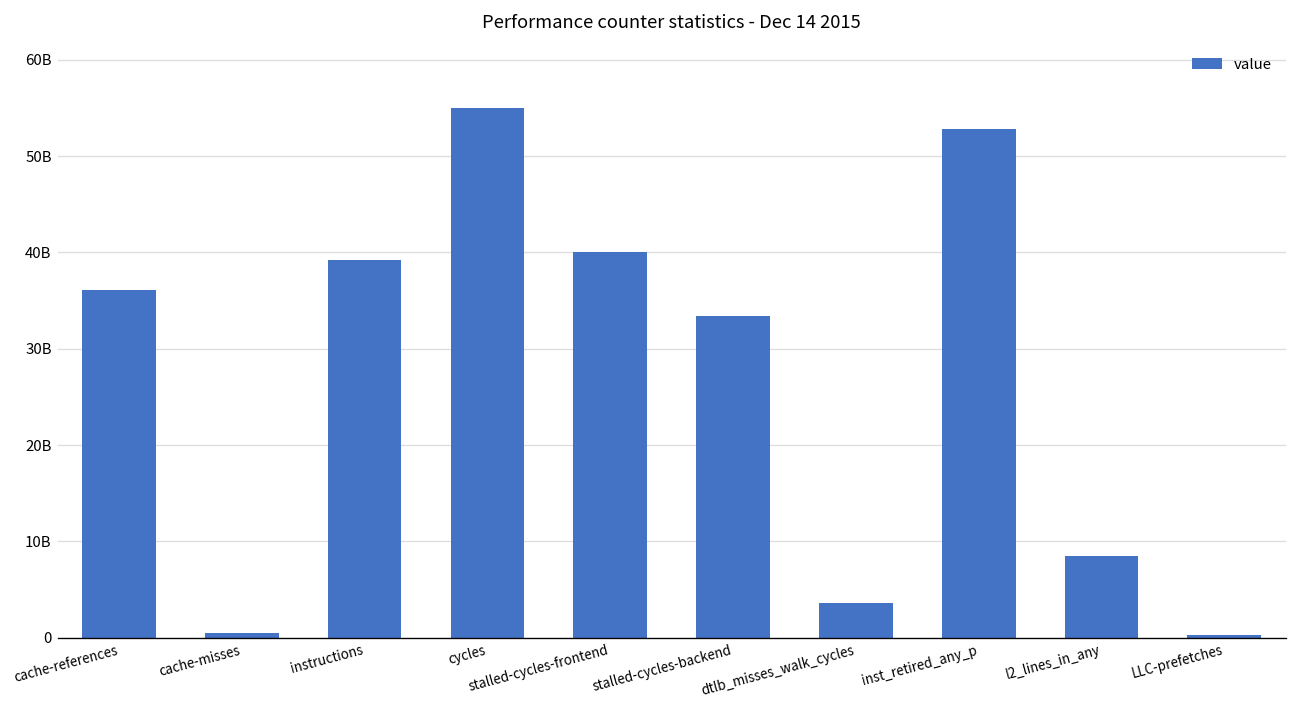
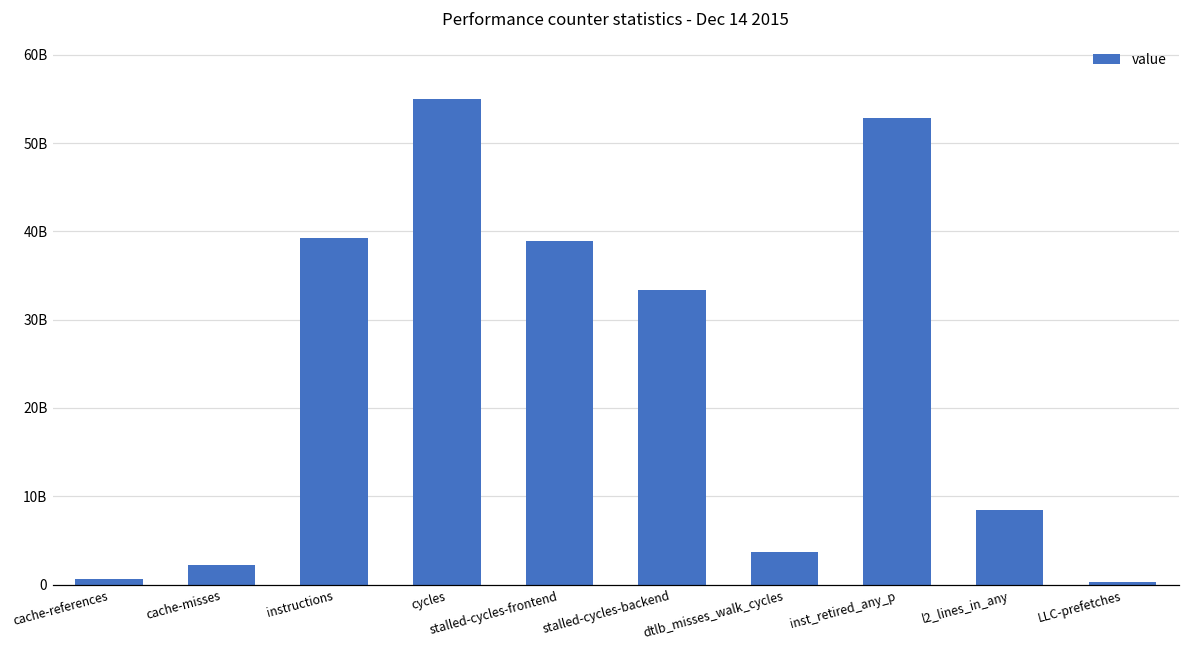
cache-references: 36000000000 -> 1000000000
cache-misses: 1000000000 -> 2000000000
stalled-cycles-frontend: 40000000000 -> 39000000000
